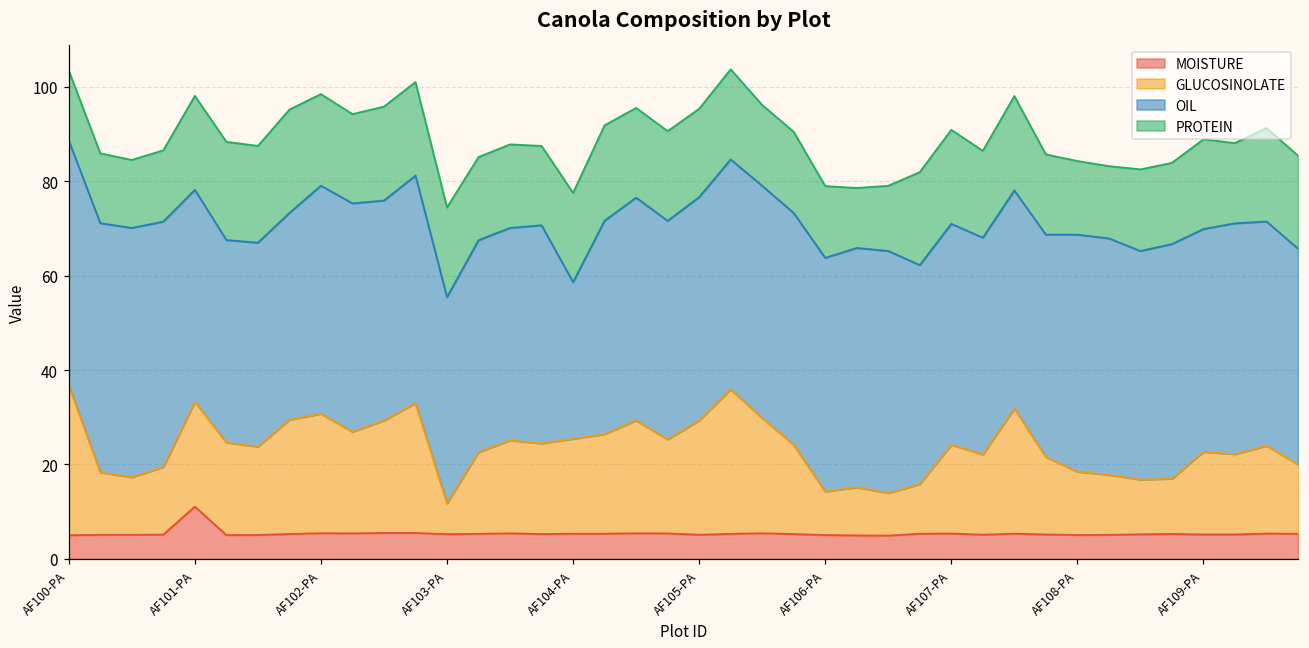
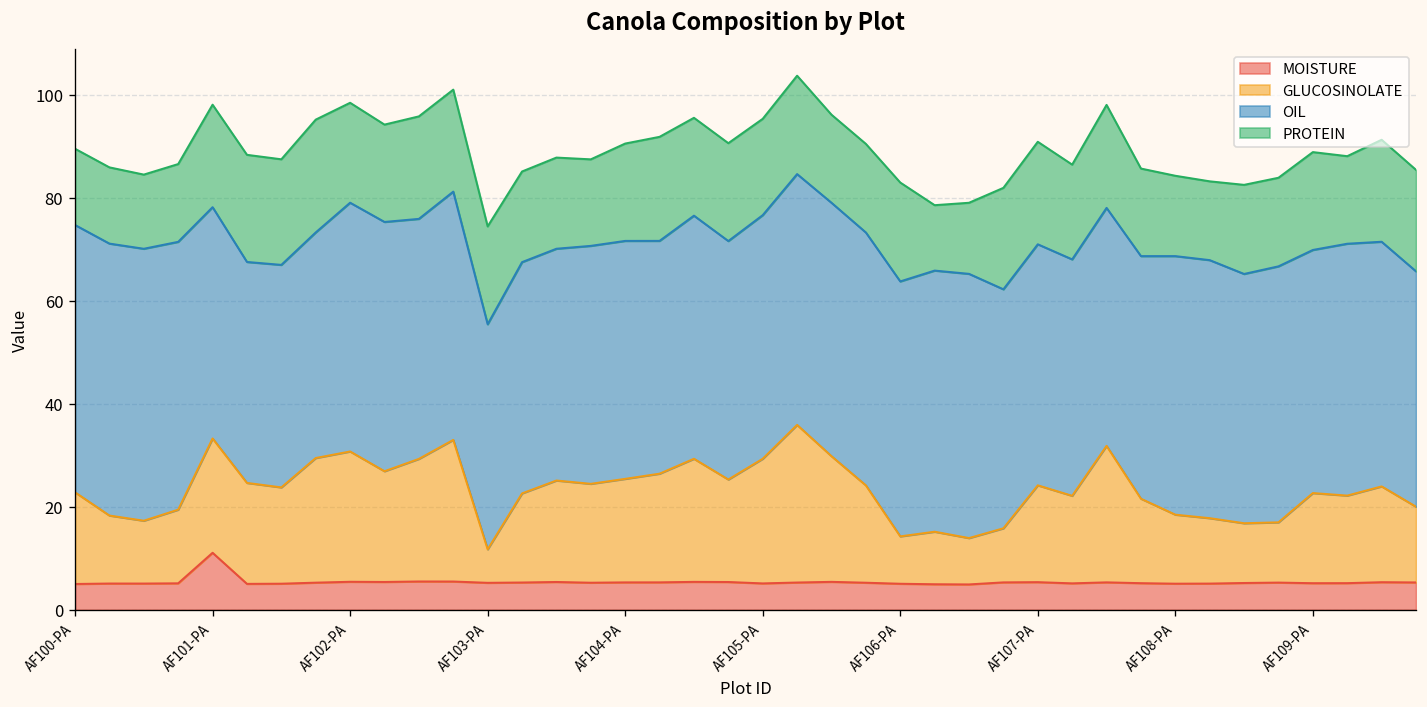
GLUCOSINOLATE, AF100-PA: 32 -> 18
OIL, AF104-PA: 33 -> 46
PROTEIN, AF106-PA: 15 -> 19
